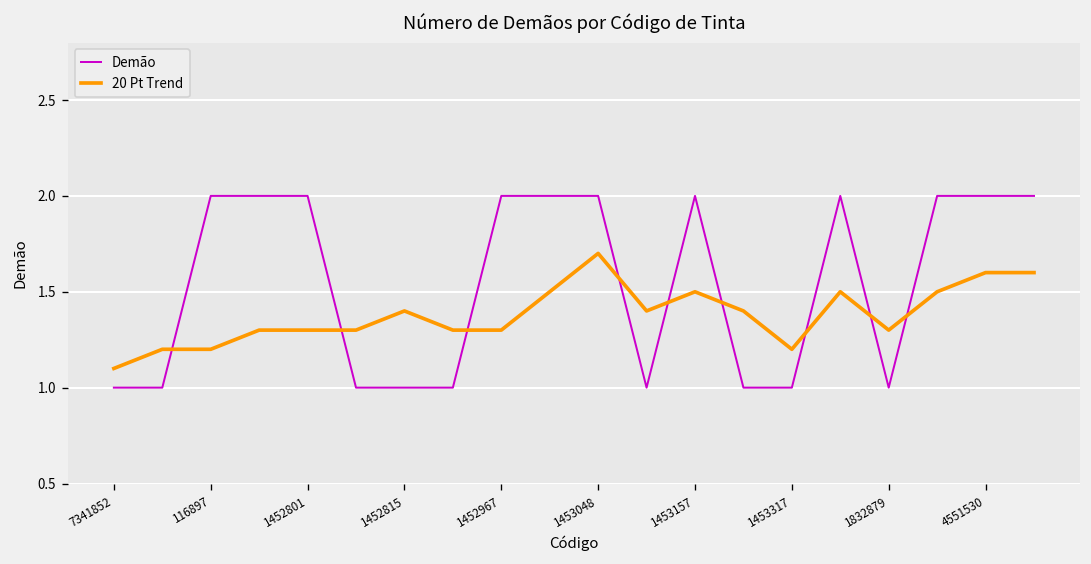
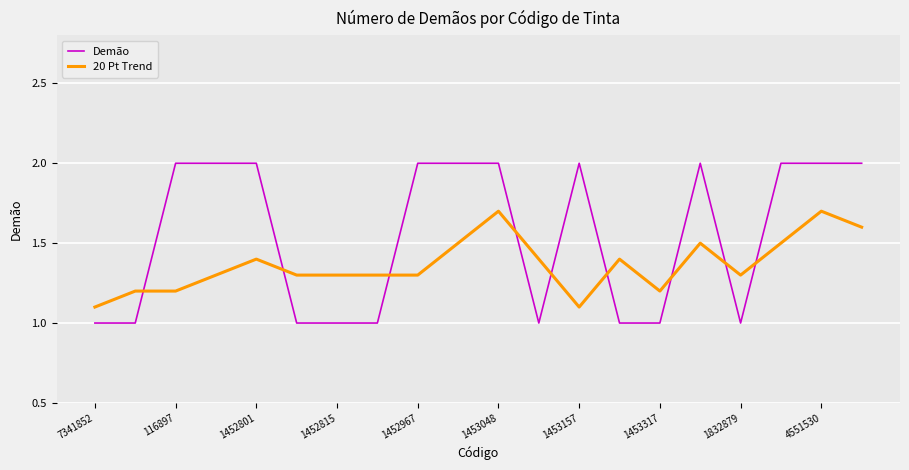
20 Pt Trend, 1452801: 1.3 -> 1.4
20 Pt Trend, 1452815: 1.4 -> 1.3
20 Pt Trend, 1453157: 1.5 -> 1.1
20 Pt Trend, 4551530: 1.6 -> 1.7
